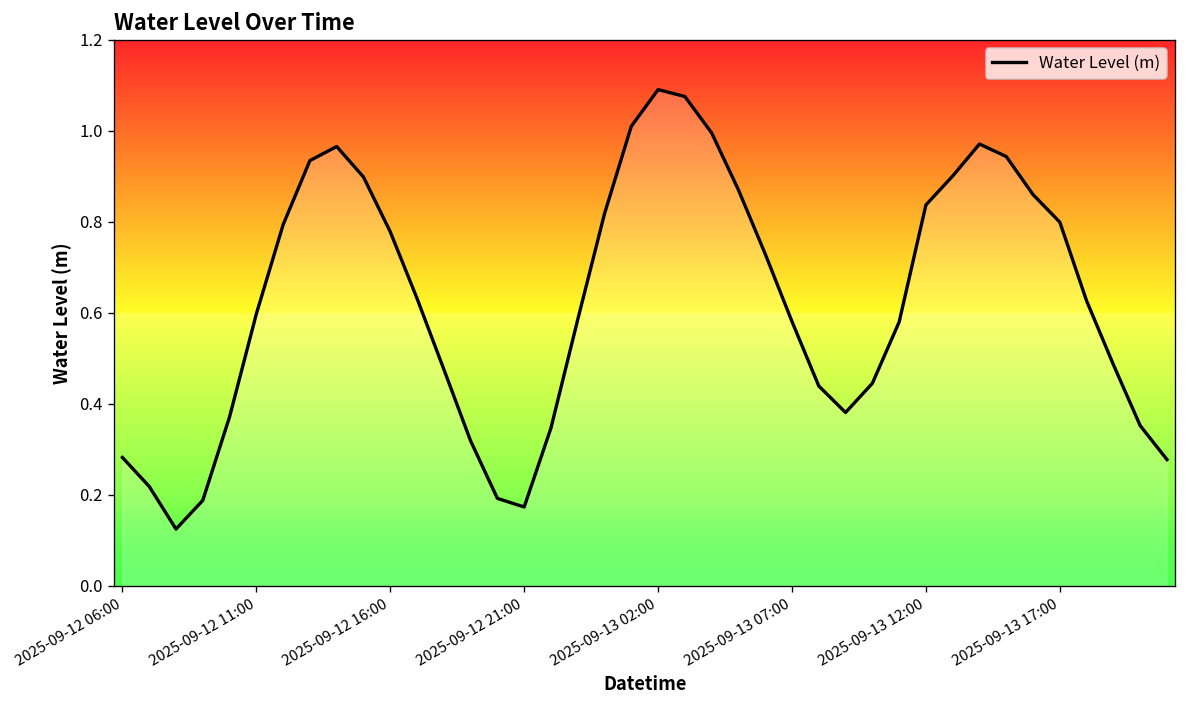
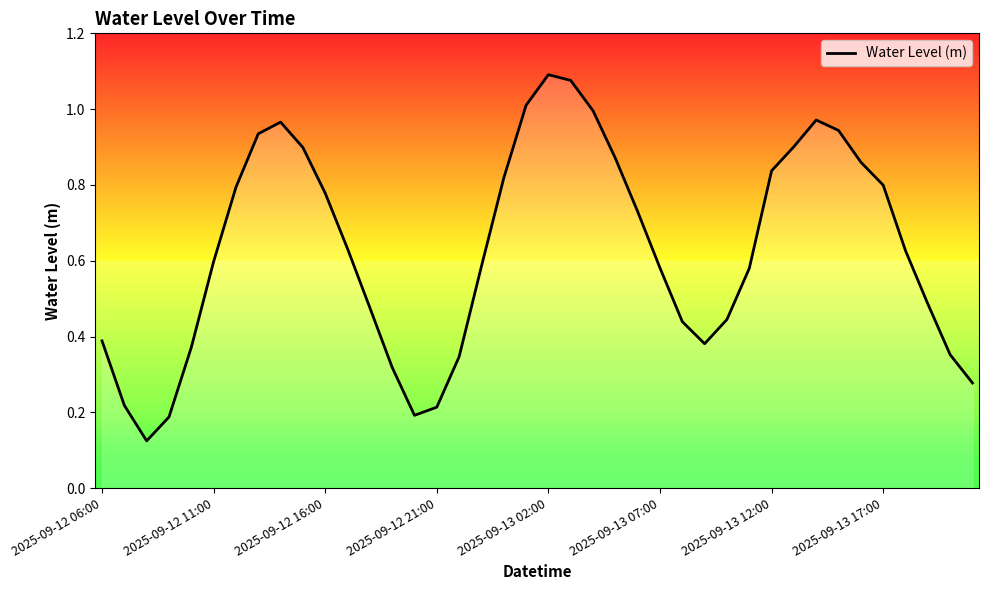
2025-09-12 06:00: 0.28 -> 0.39
2025-09-12 21:00: 0.17 -> 0.21
